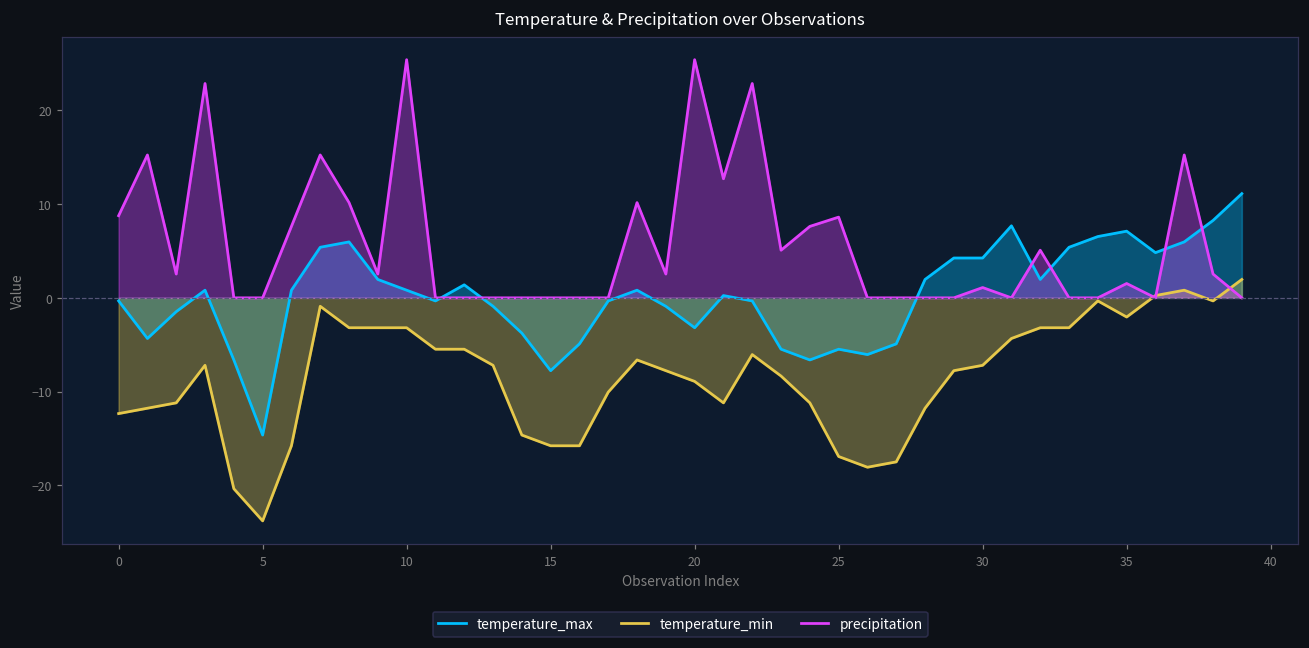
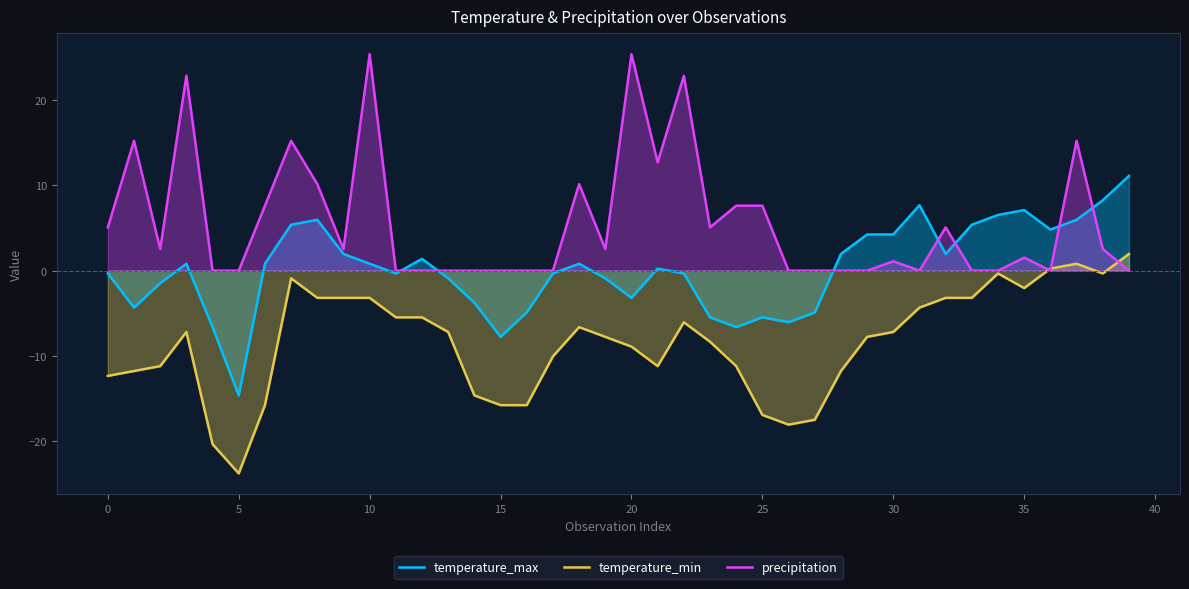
precipitation, 0: 9 -> 5
precipitation, 25: 9 -> 8
